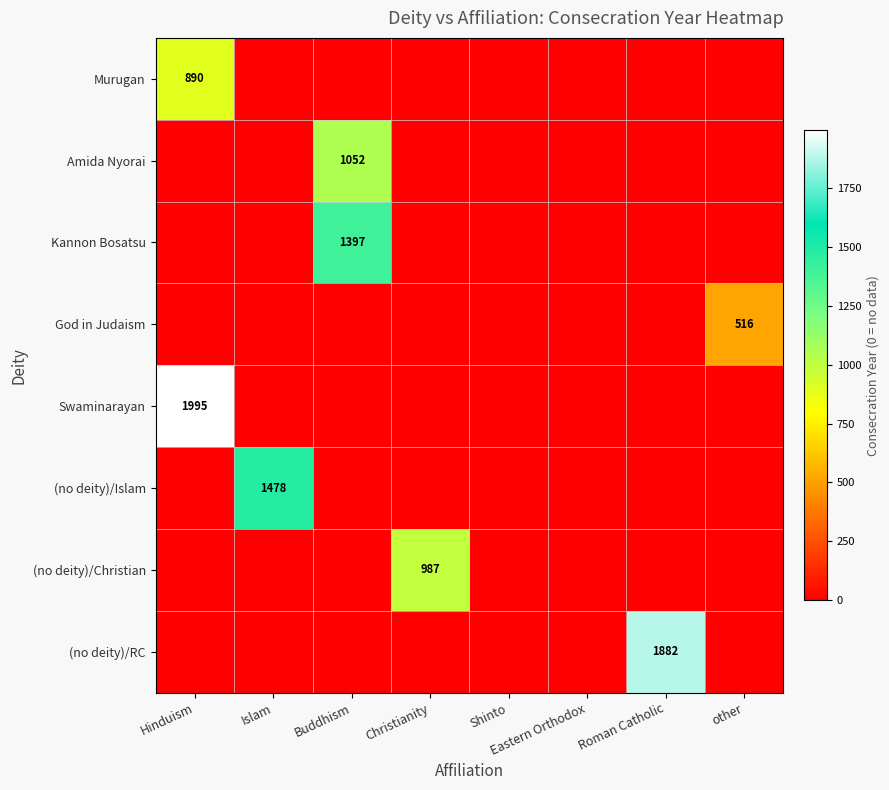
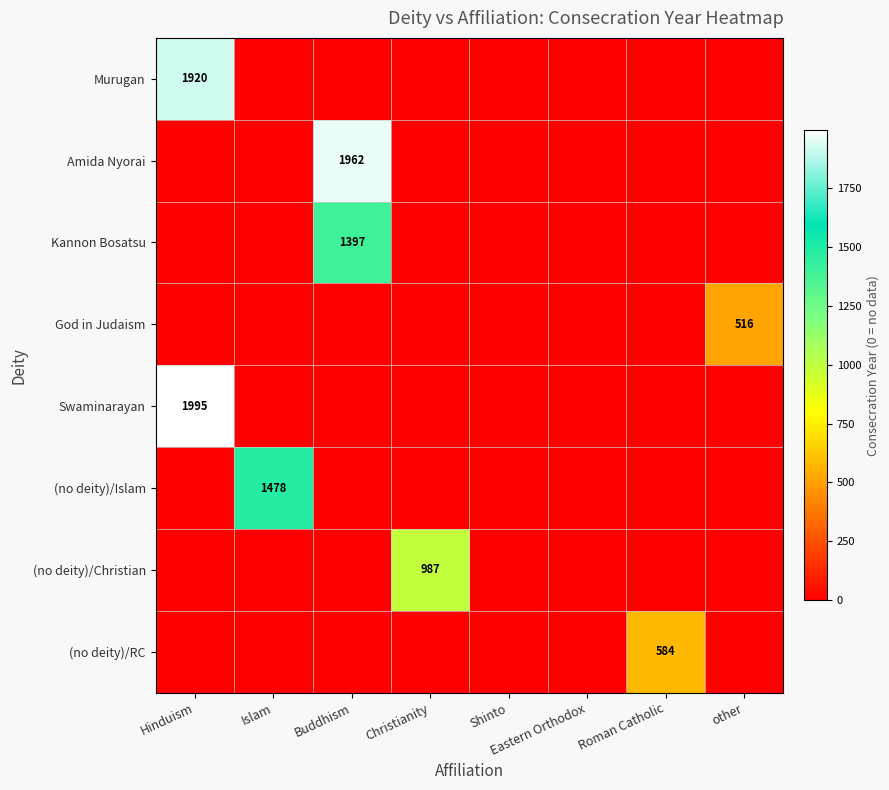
Murugan, Hinduism: 890 -> 1920
Amida Nyorai, Buddhism: 1052 -> 1962
(no deity)/RC, Roman Catholic: 1882 -> 584
